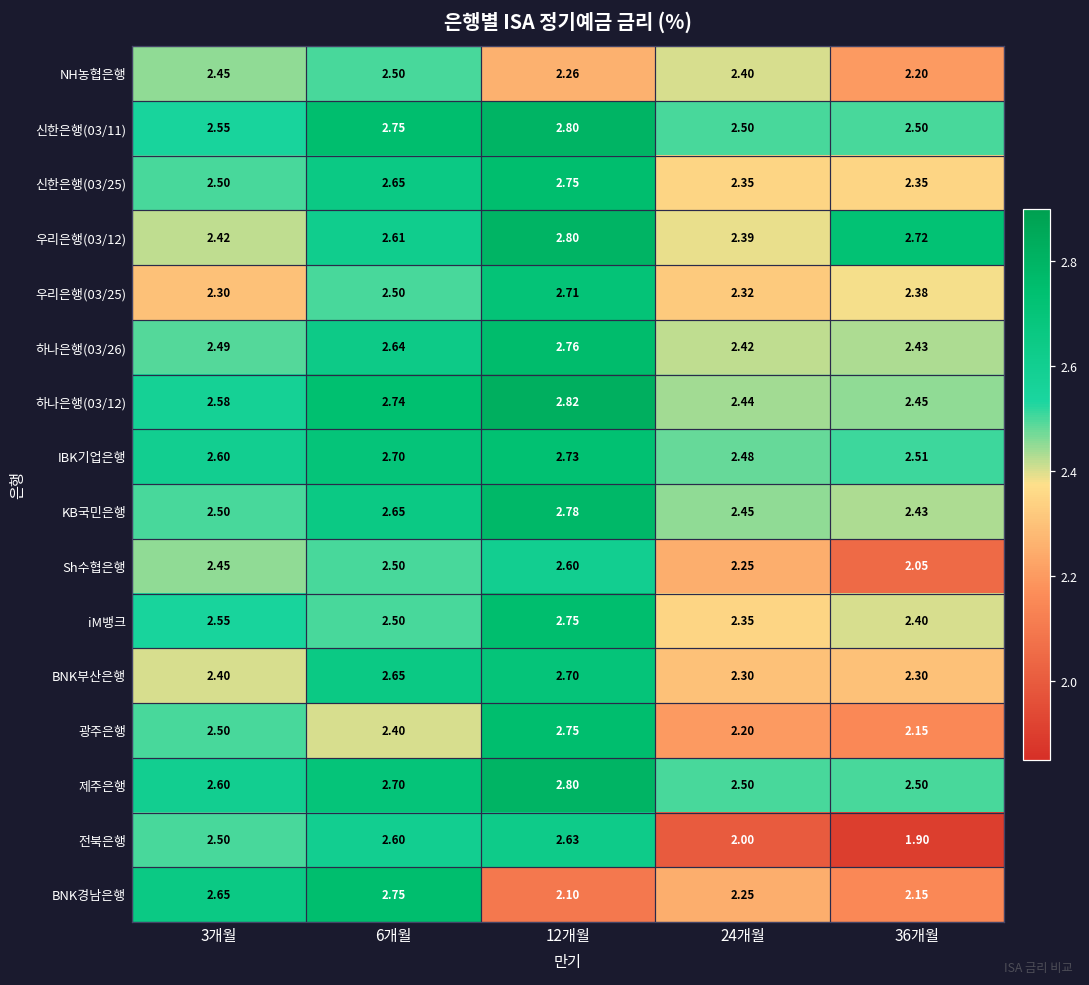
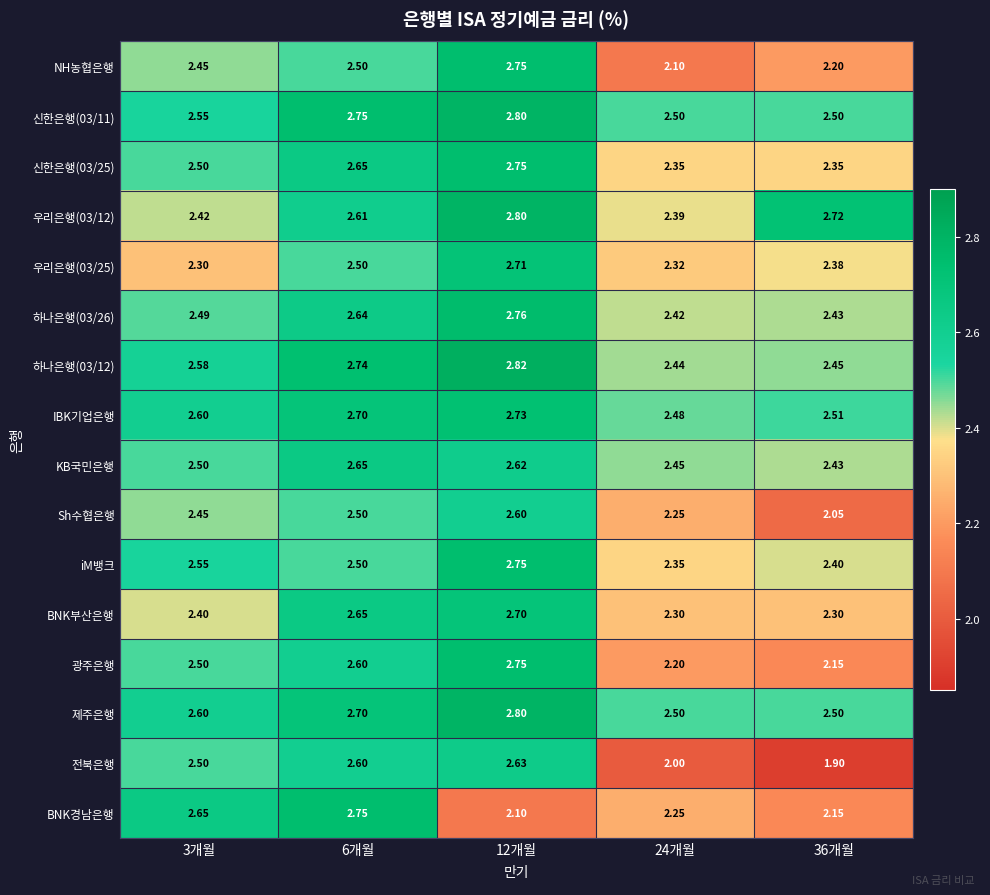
NH농협은행, 12개월: 2.26 -> 2.75
NH농협은행, 24개월: 2.40 -> 2.10
KB국민은행, 12개월: 2.78 -> 2.62
광주은행, 6개월: 2.40 -> 2.60
